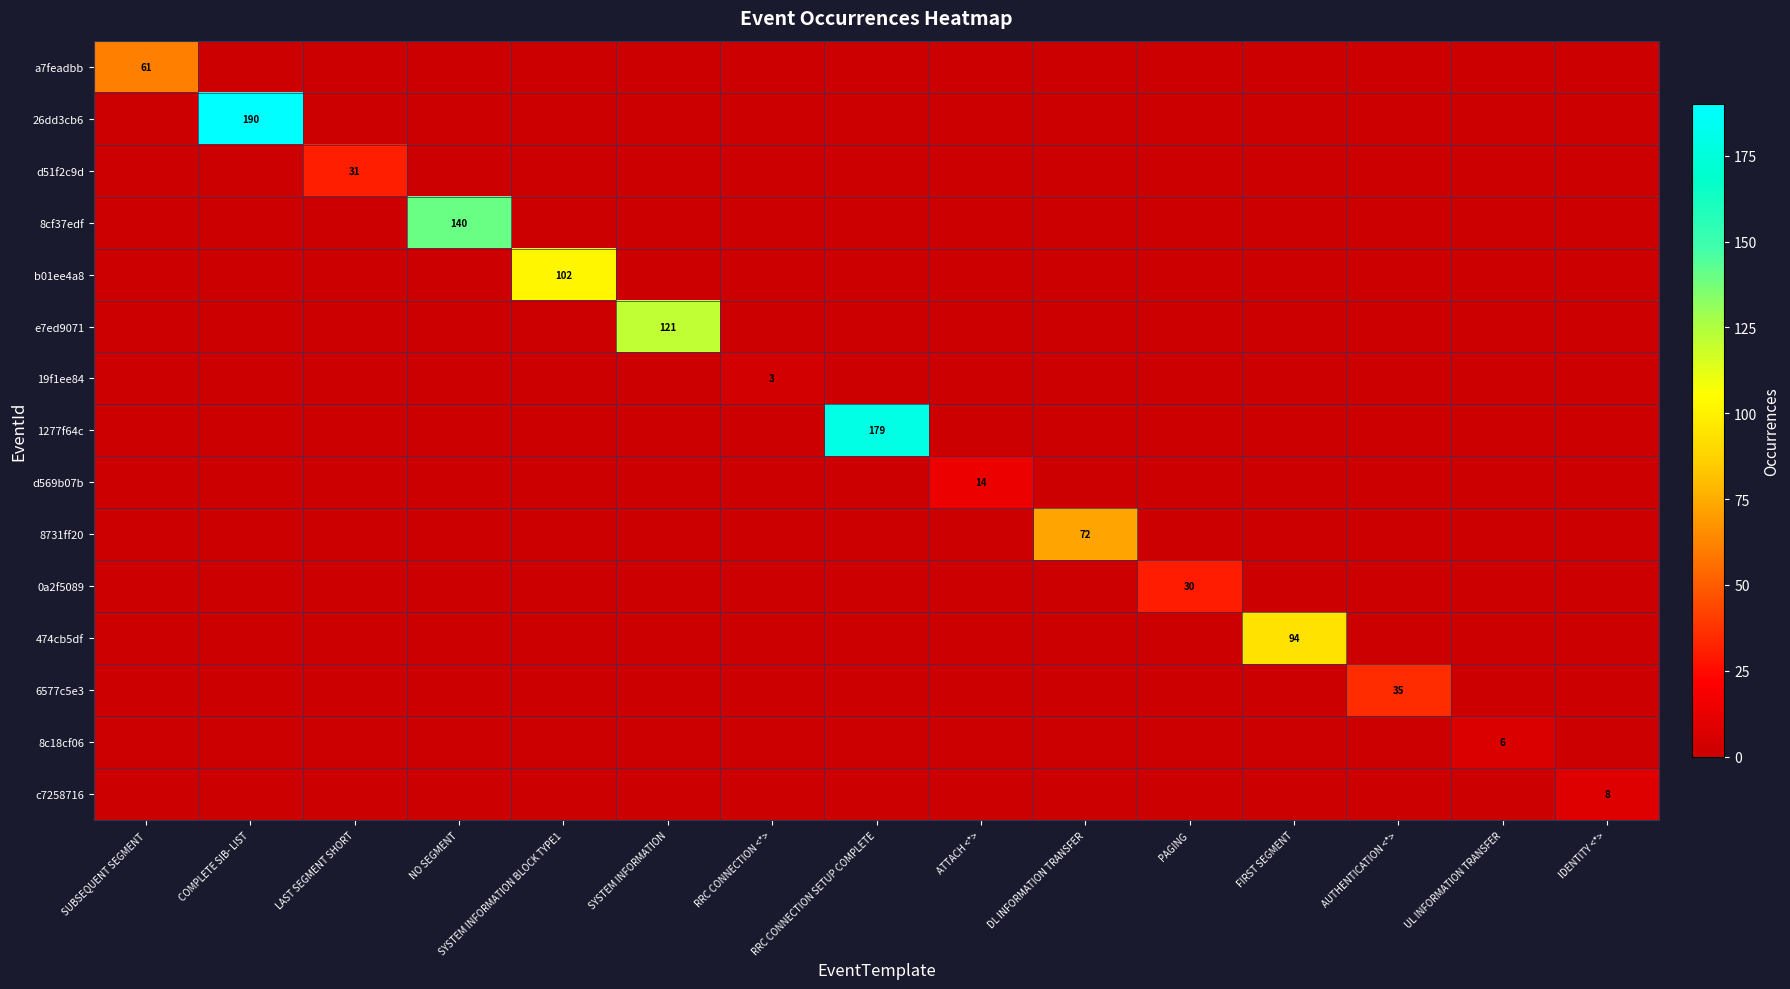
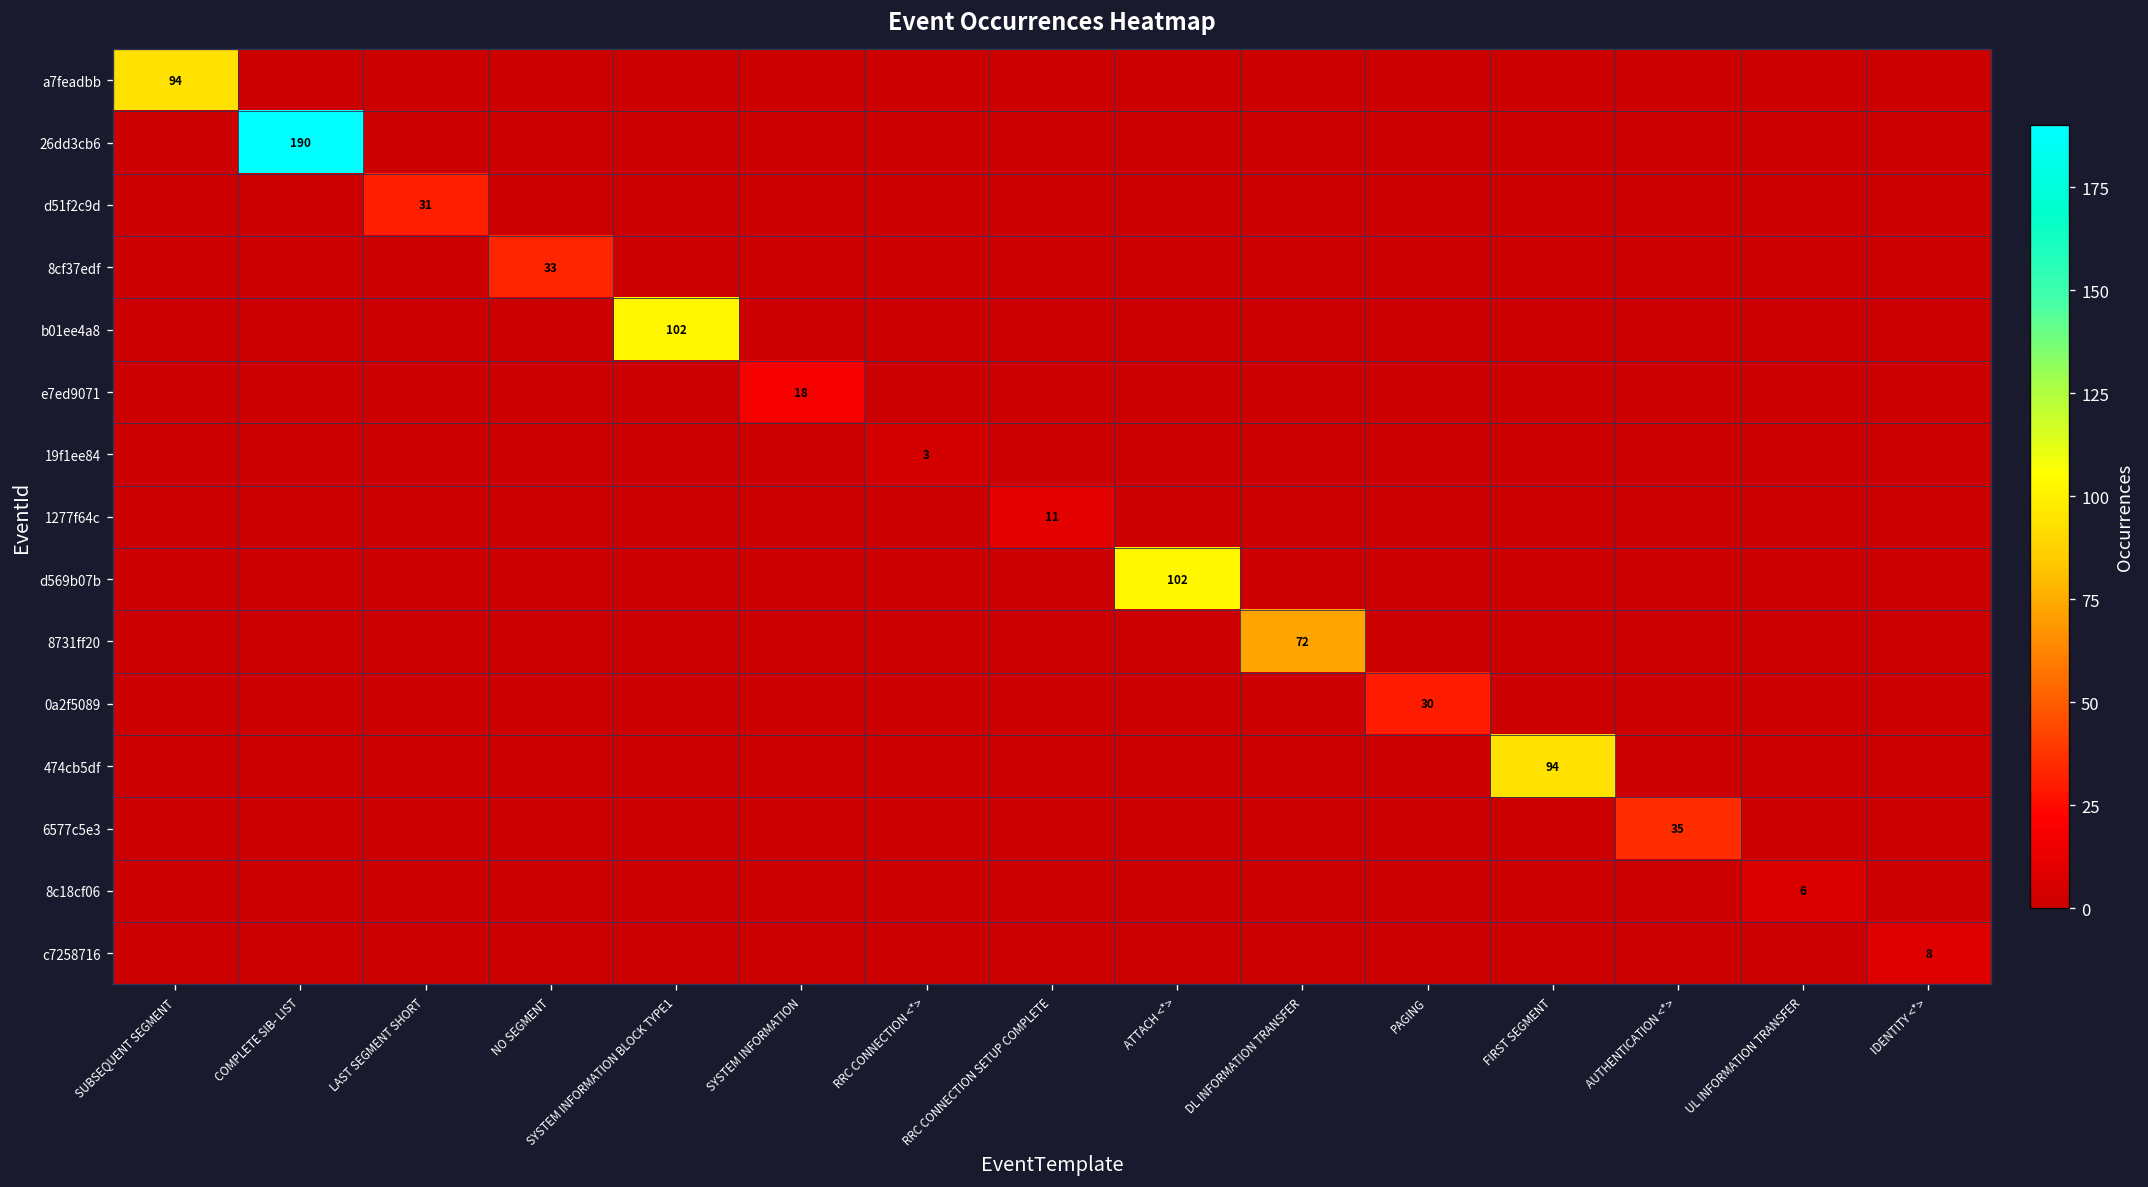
a7feadbb, SUBSEQUENT SEGMENT: 61 -> 94
8cf37edf, NO SEGMENT: 140 -> 33
e7ed9071, SYSTEM INFORMATION: 121 -> 18
1277f64c, RRC CONNECTION SETUP COMPLETE: 179 -> 11
d569b07b, ATTACH <*>: 14 -> 102
